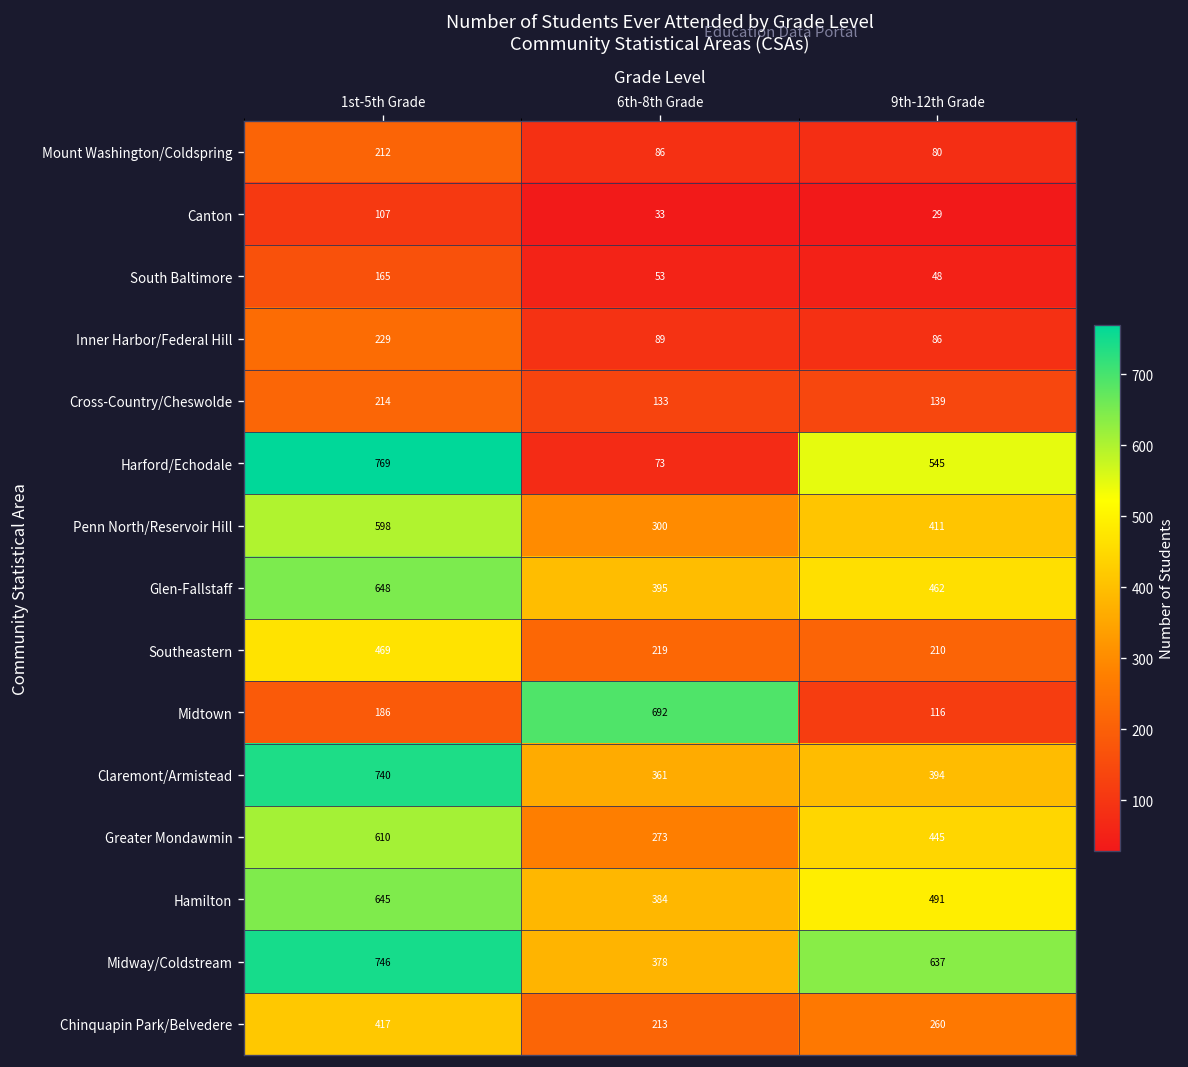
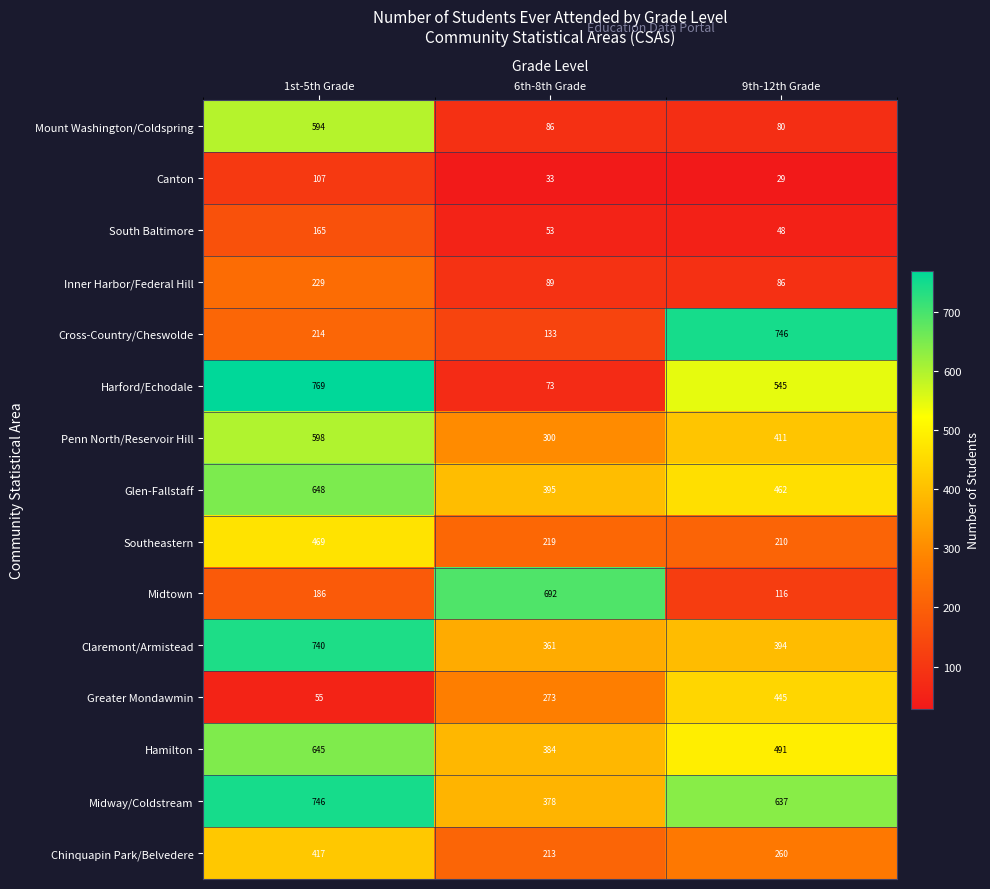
Mount Washington/Coldspring, 1st-5th Grade: 212 -> 594
Cross-Country/Cheswolde, 9th-12th Grade: 139 -> 746
Greater Mondawmin, 1st-5th Grade: 610 -> 55
